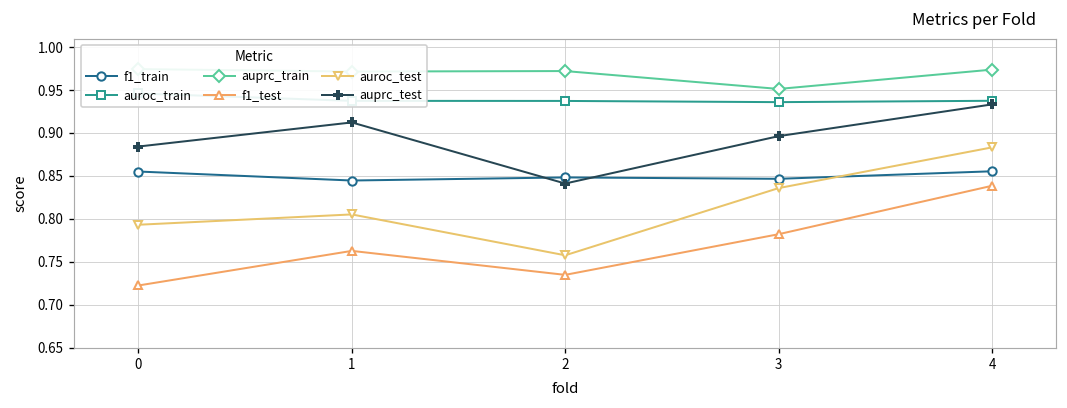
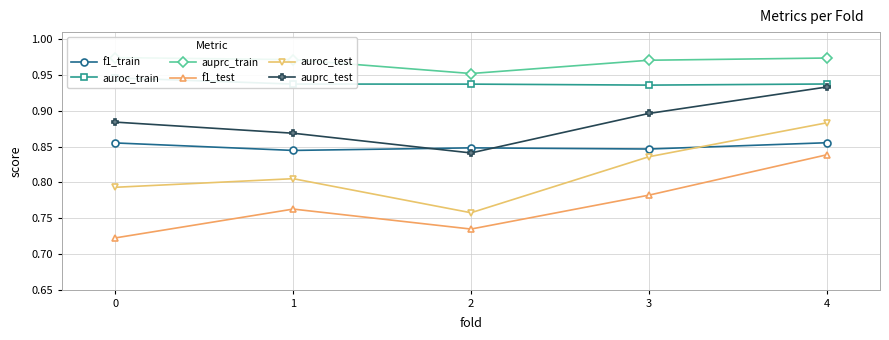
auprc_test, 1: 0.91 -> 0.87
auprc_train, 2: 0.97 -> 0.95
auprc_train, 3: 0.95 -> 0.97
